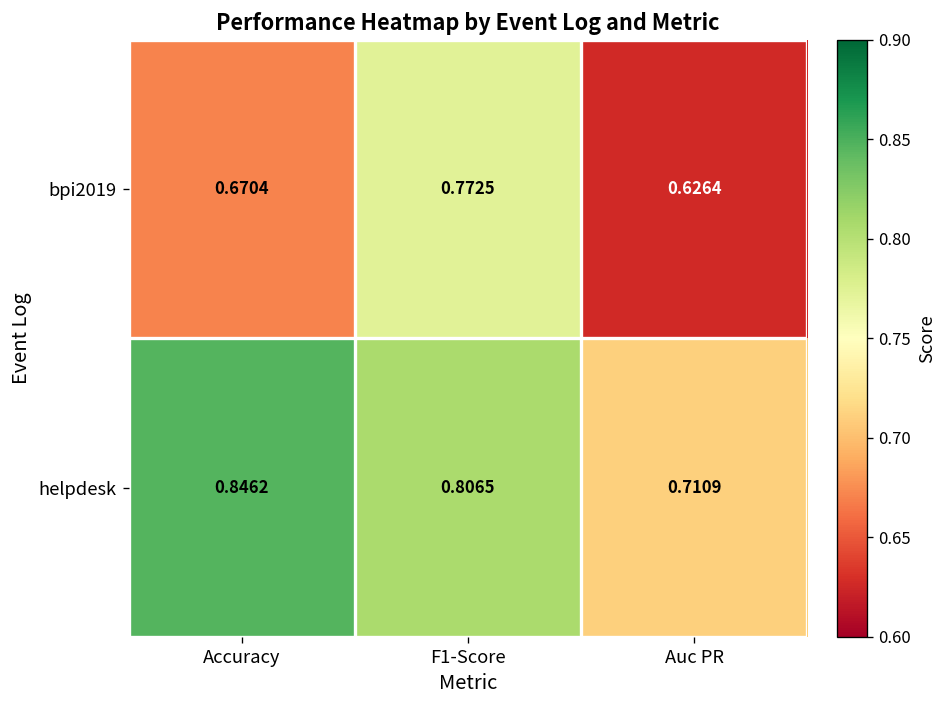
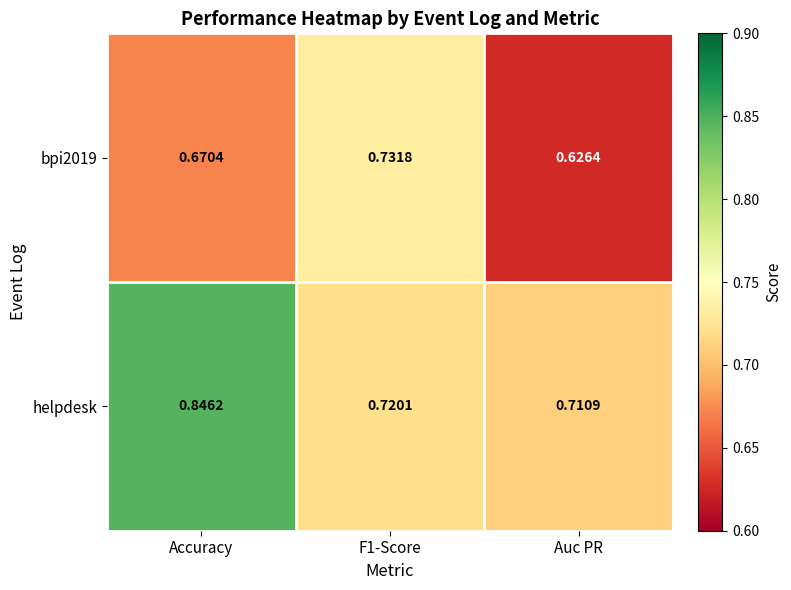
bpi2019, F1-Score: 0.7725 -> 0.7318
helpdesk, F1-Score: 0.8065 -> 0.7201
